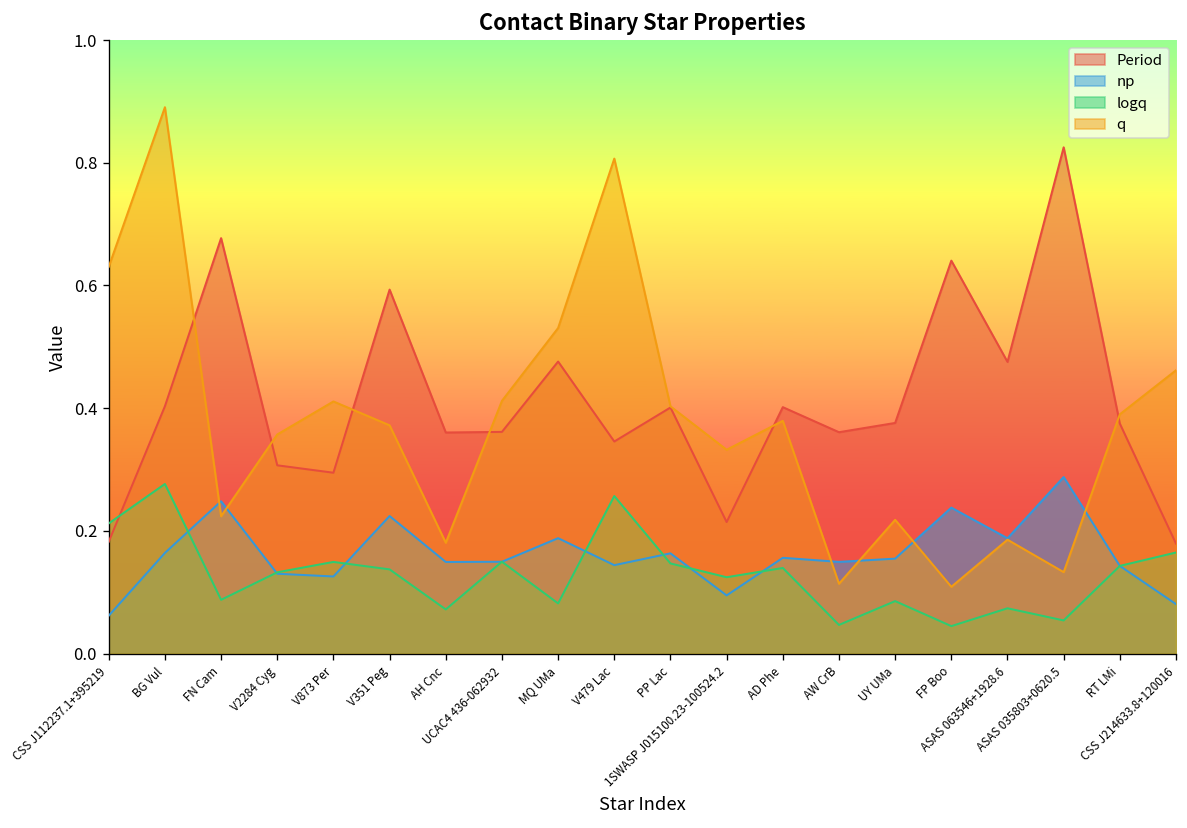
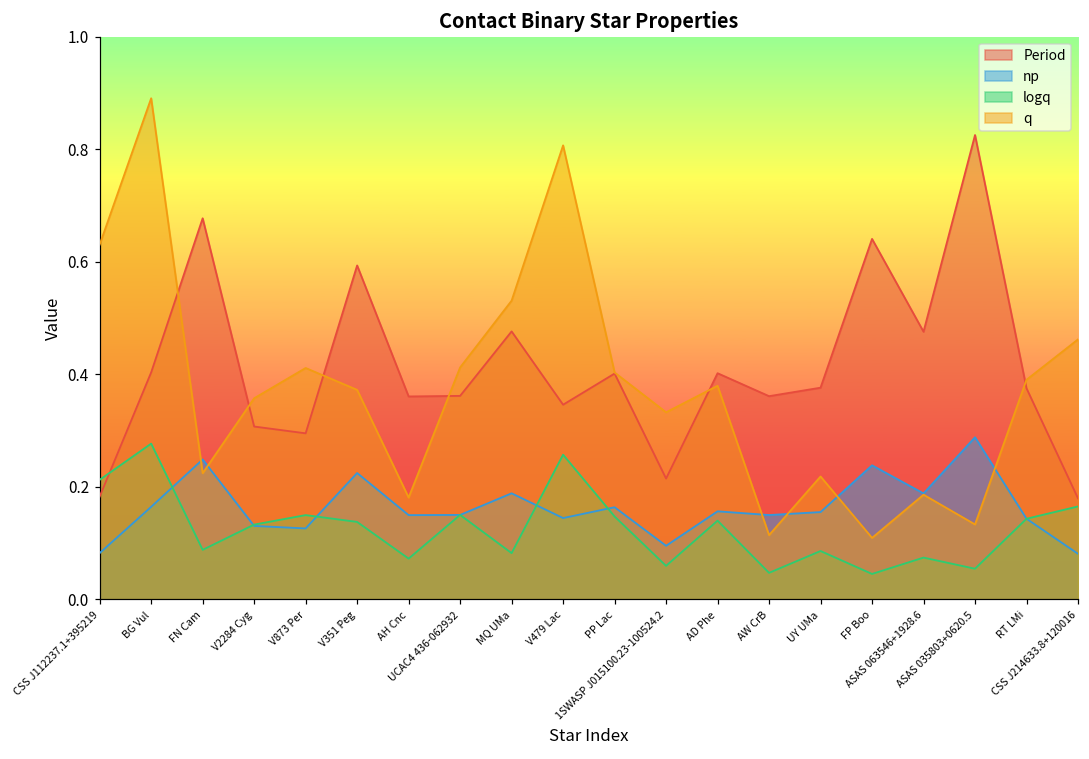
np, CSS J112237.1+395219: 0.06 -> 0.08
logq, 1SWASP J015100.23-100524.2: 0.12 -> 0.06
